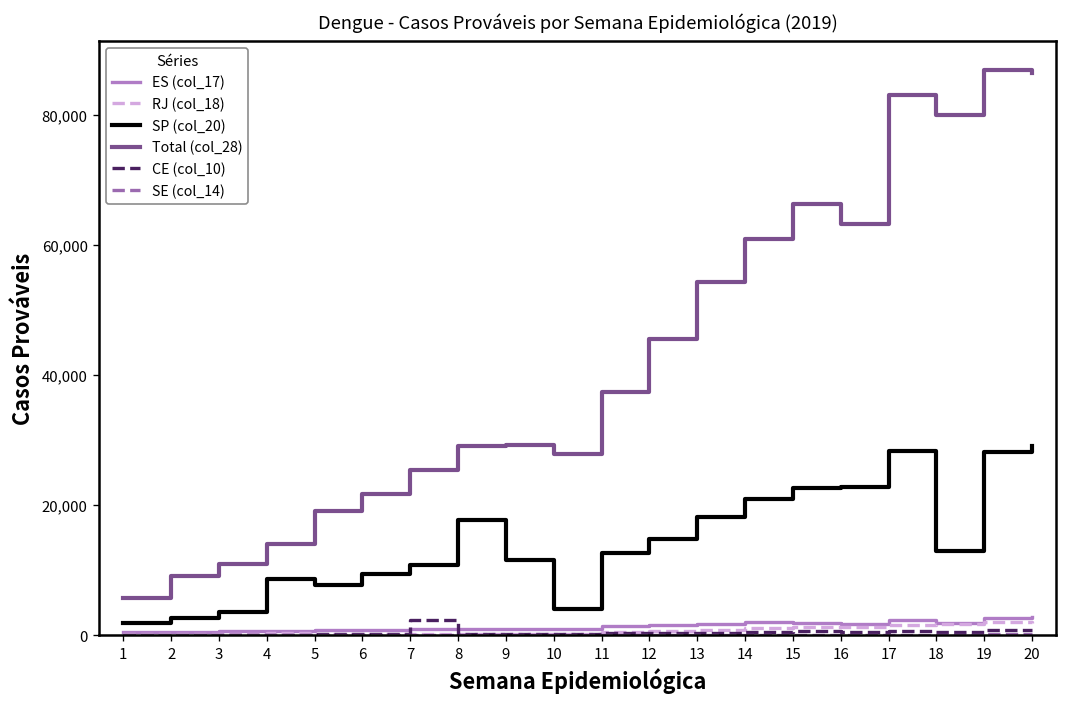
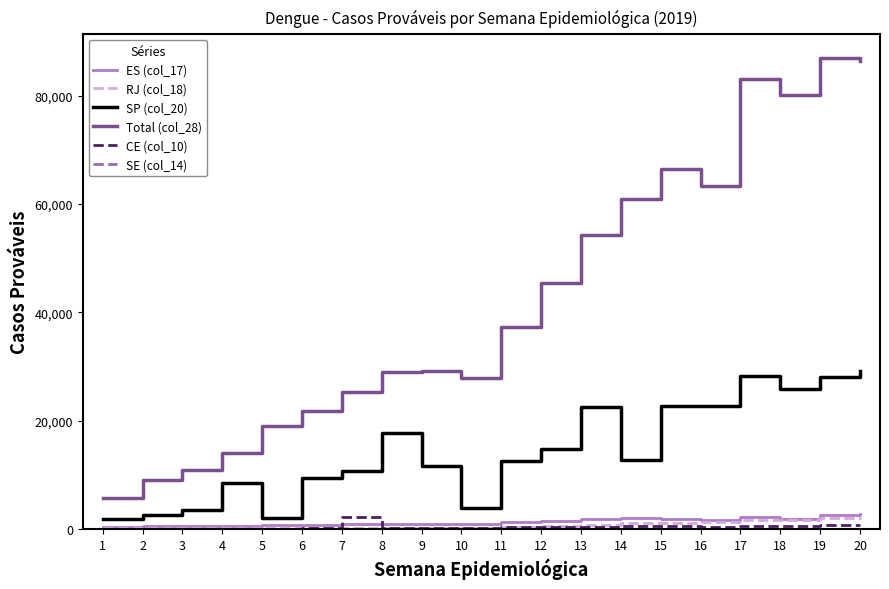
SP (col_20), 5: 8,000 -> 2,000
SP (col_20), 13: 18,000 -> 23,000
SP (col_20), 14: 21,000 -> 13,000
SP (col_20), 18: 13,000 -> 26,000
